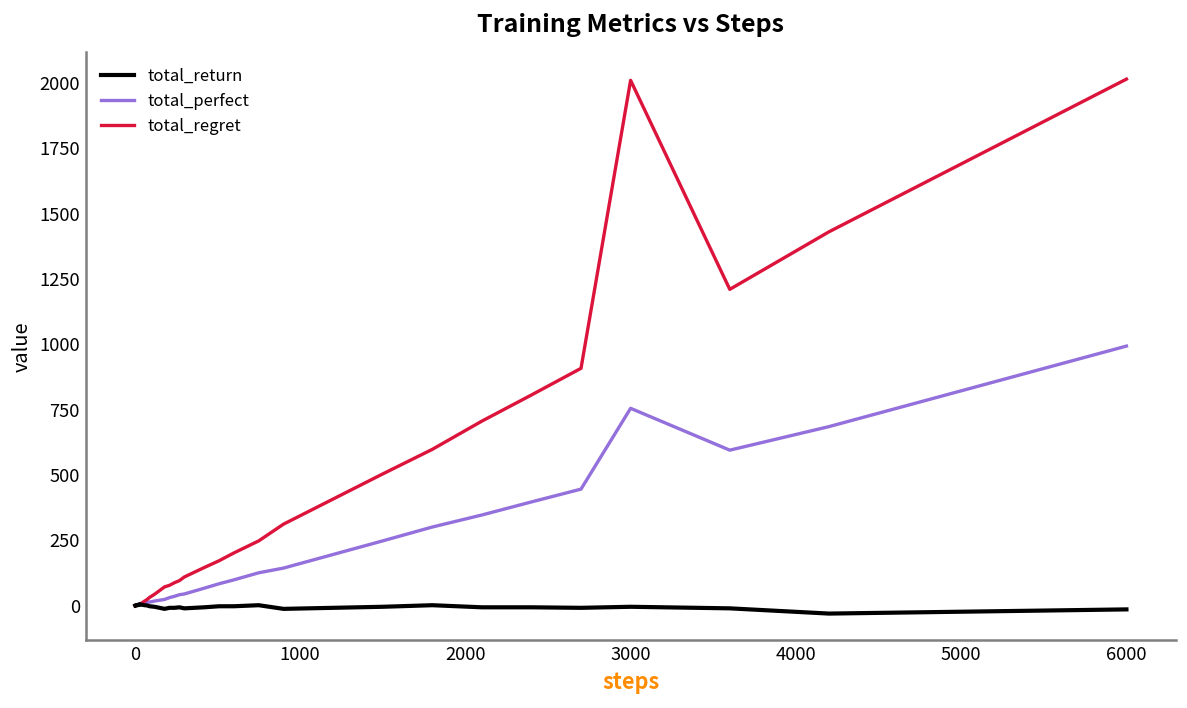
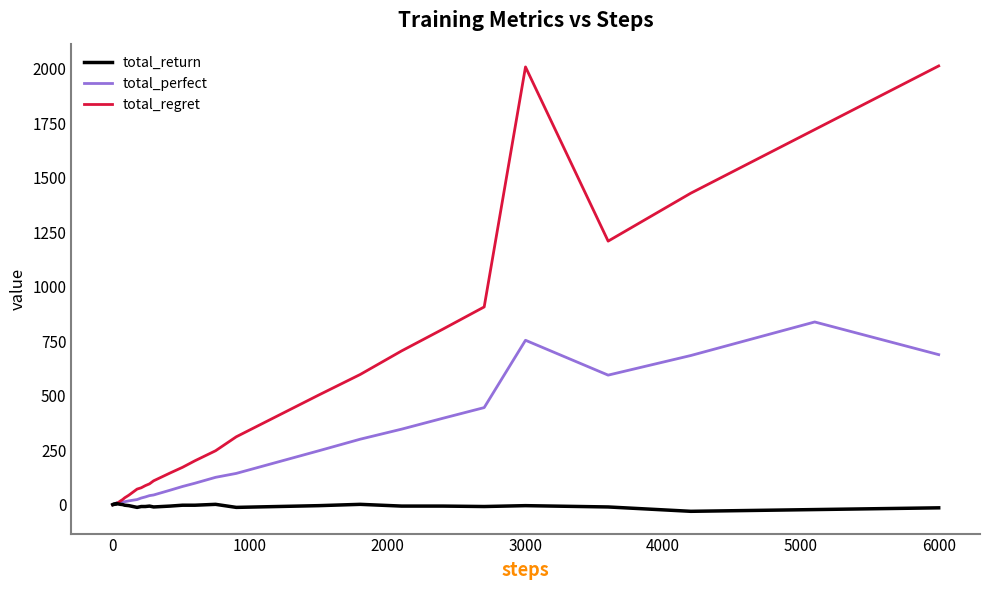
total_perfect, 6000: 990 -> 690
